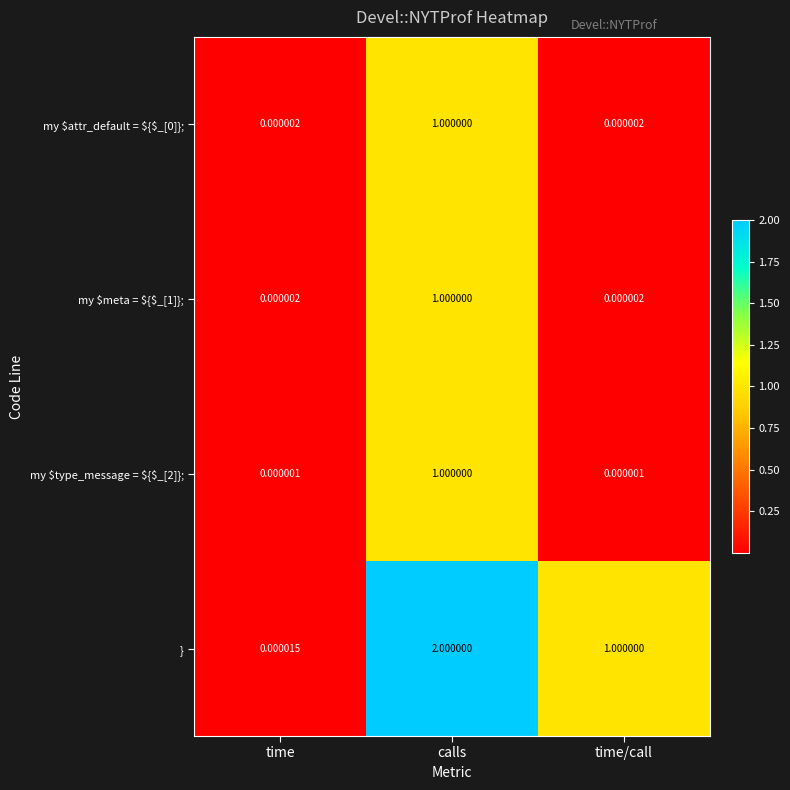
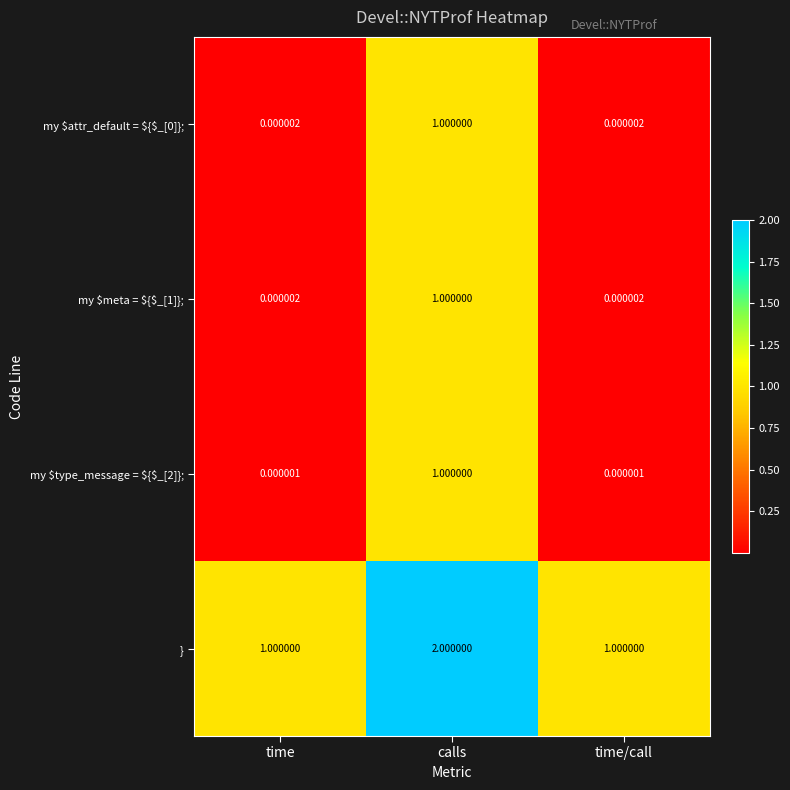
}, time: 0.000015 -> 1.000000
